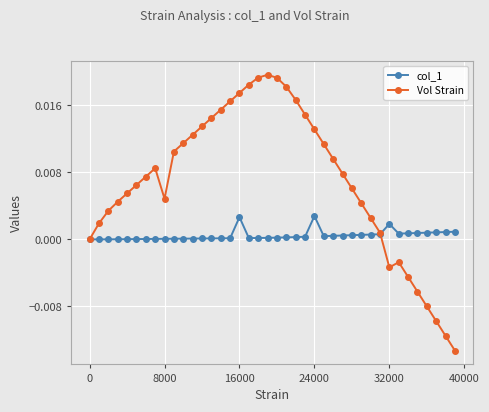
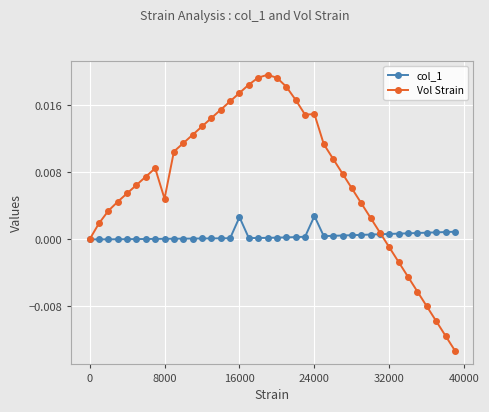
Vol Strain, 24000: 0.013 -> 0.015
col_1, 32000: 0.002 -> 0.001
Vol Strain, 32000: -0.003 -> -0.001
